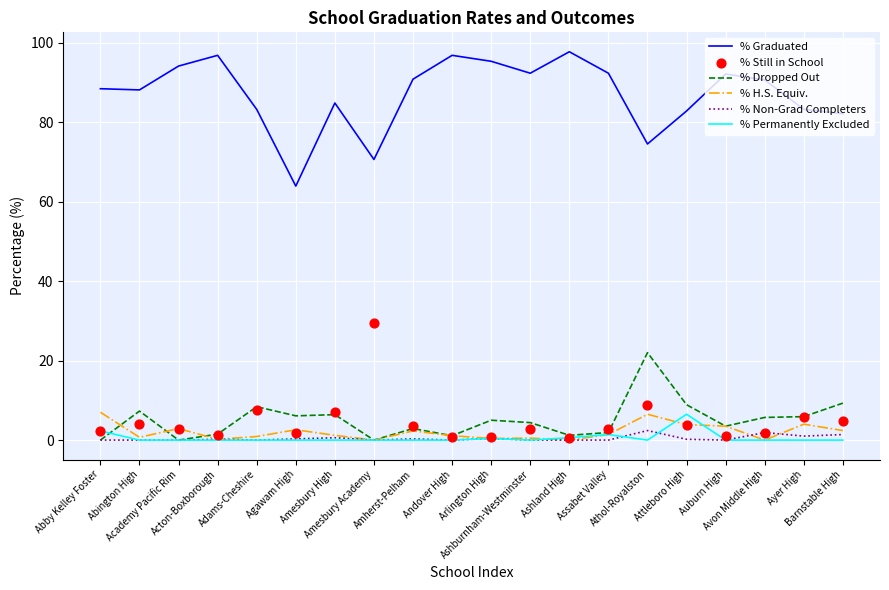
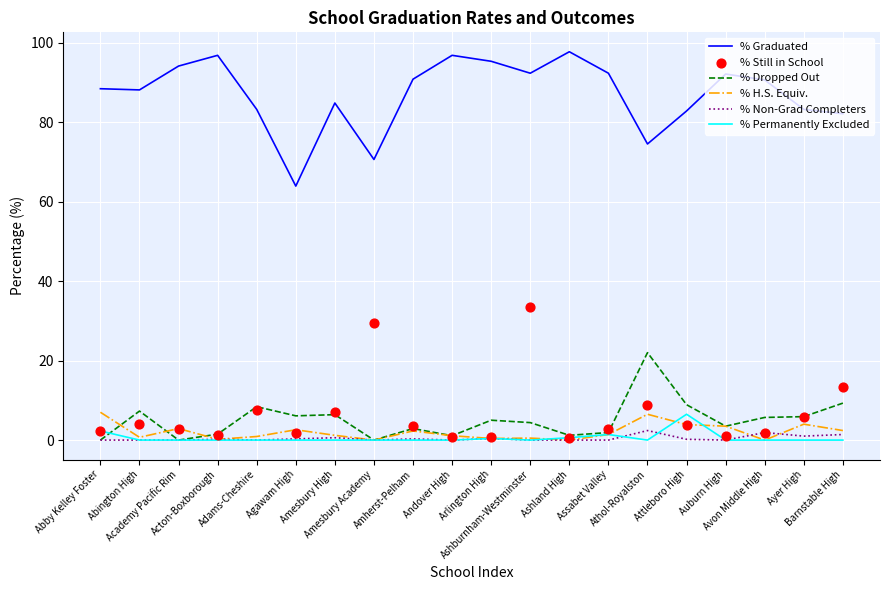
% Still in School, Ashburnham-Westminster: 3 -> 33
% Still in School, Barnstable High: 5 -> 13
